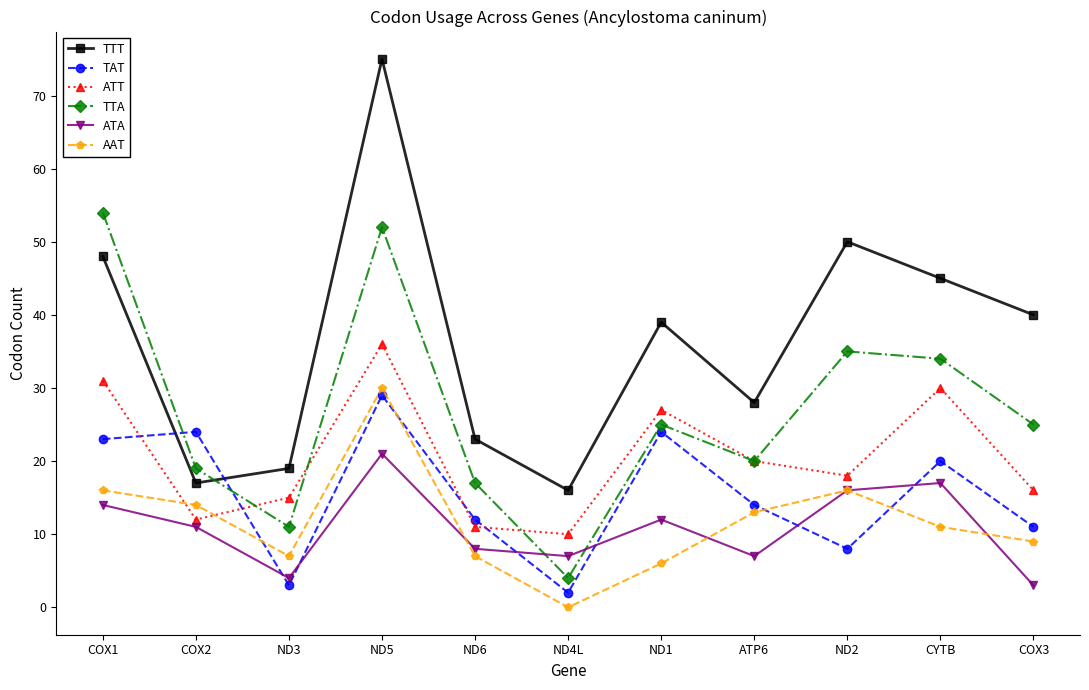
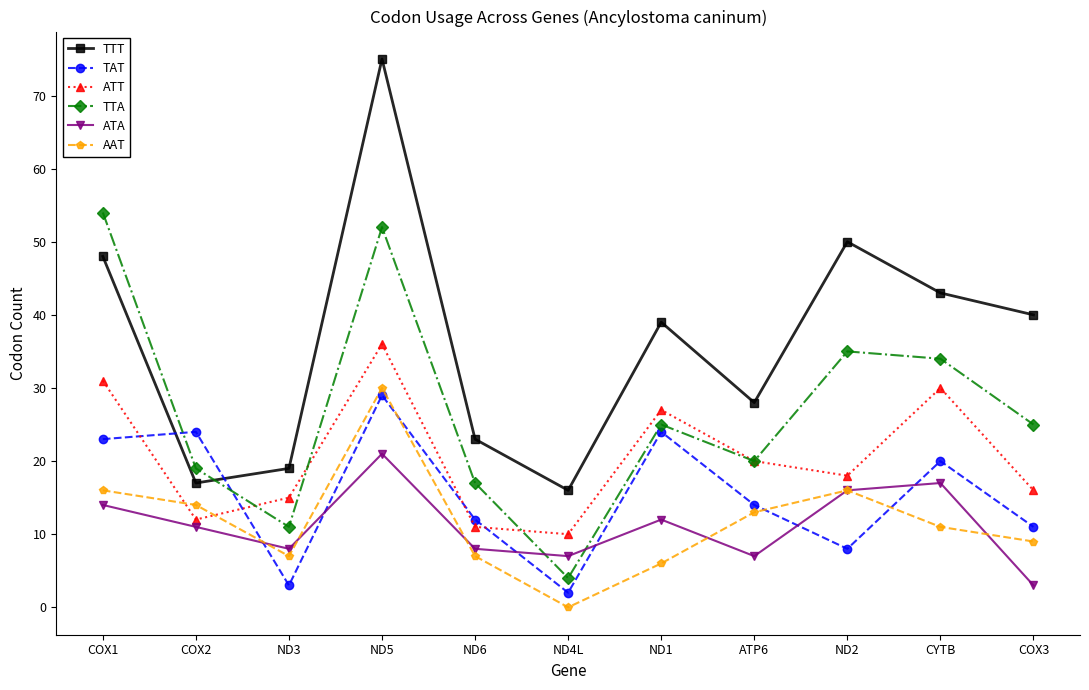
ATA, ND3: 4 -> 8
TTT, CYTB: 45 -> 43
